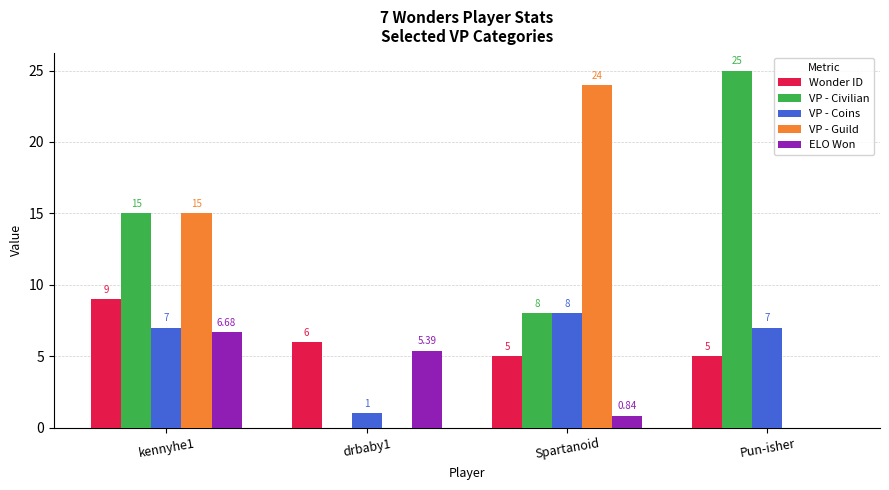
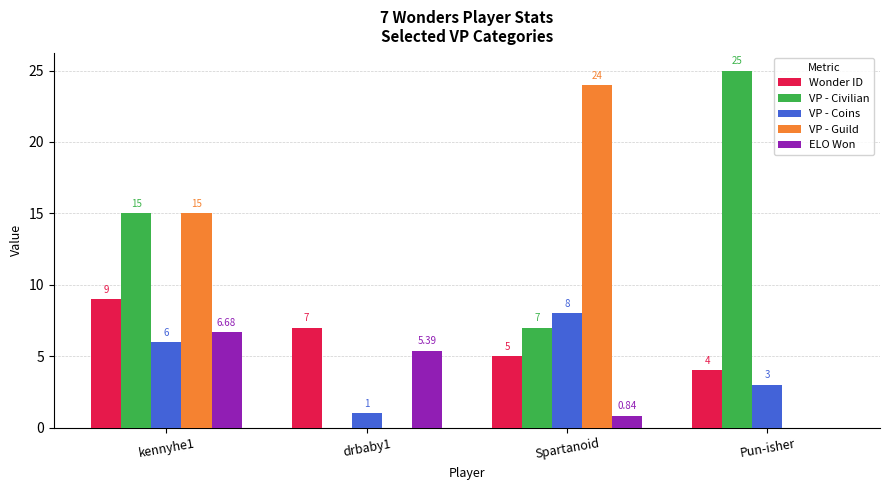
VP - Coins, kennyhe1: 7 -> 6
Wonder ID, drbaby1: 6 -> 7
VP - Civilian, Spartanoid: 8 -> 7
Wonder ID, Pun-isher: 5 -> 4
VP - Coins, Pun-isher: 7 -> 3
